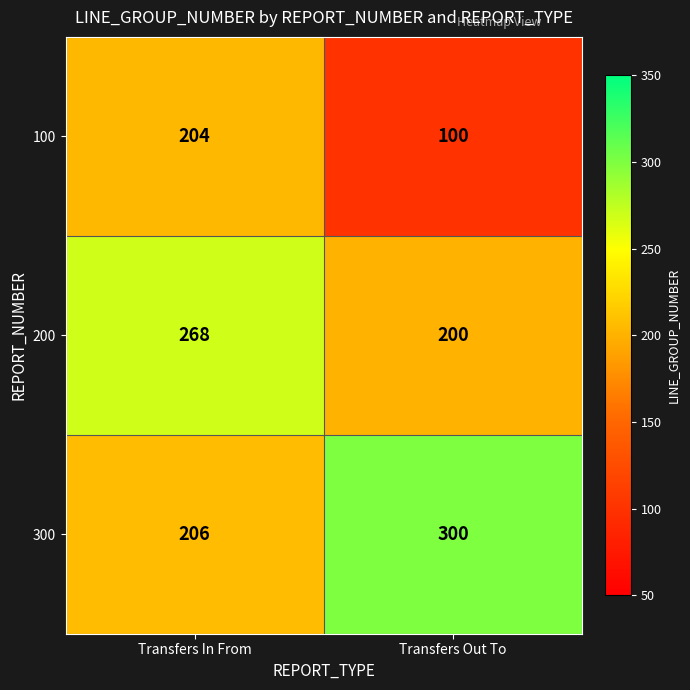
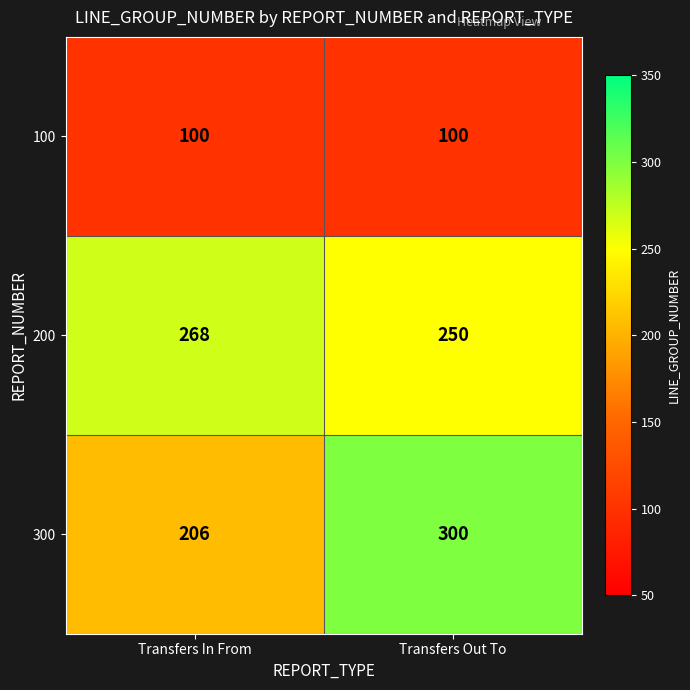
100, Transfers In From: 204 -> 100
200, Transfers Out To: 200 -> 250
